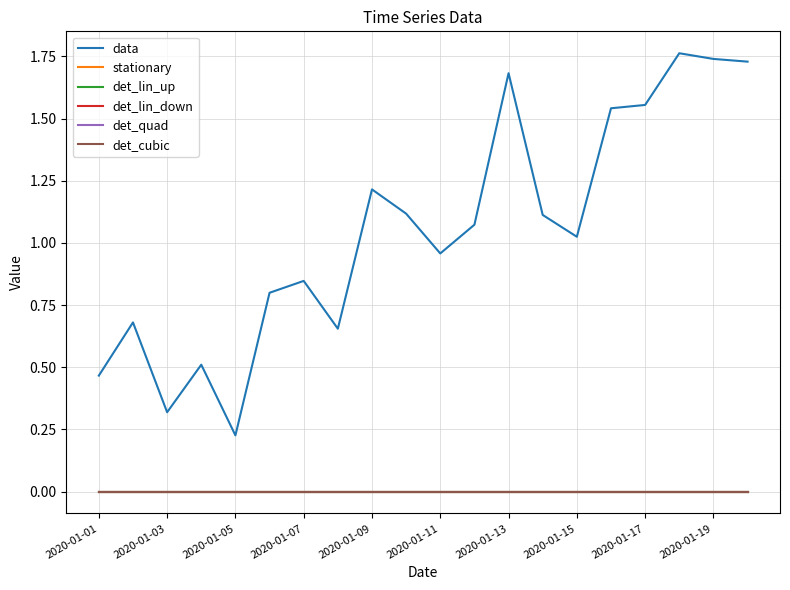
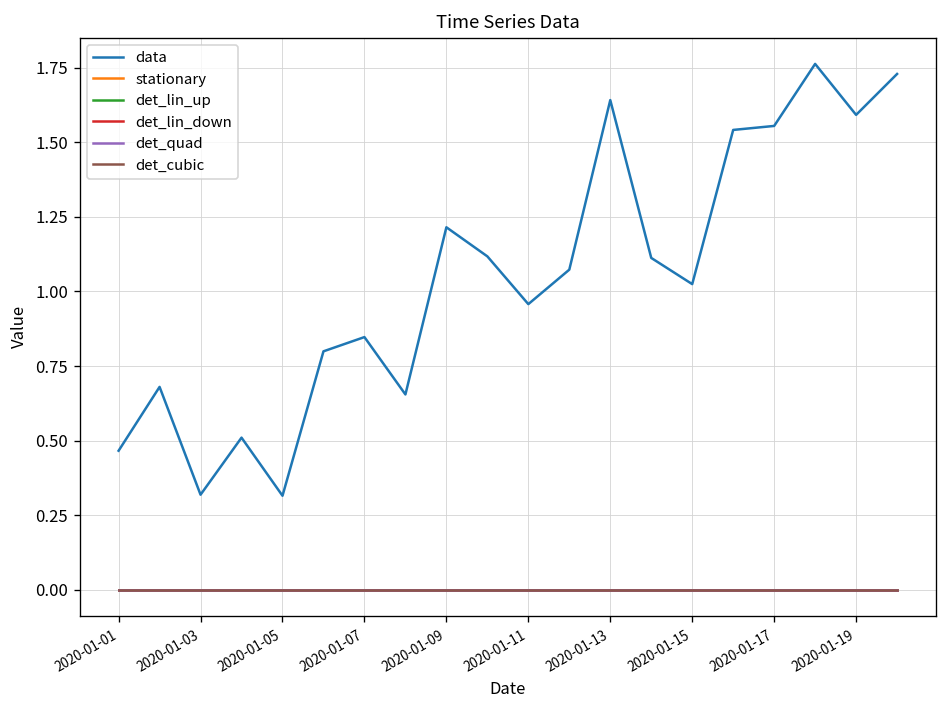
data, 2020-01-05: 0.23 -> 0.32
data, 2020-01-13: 1.68 -> 1.64
data, 2020-01-19: 1.74 -> 1.59
